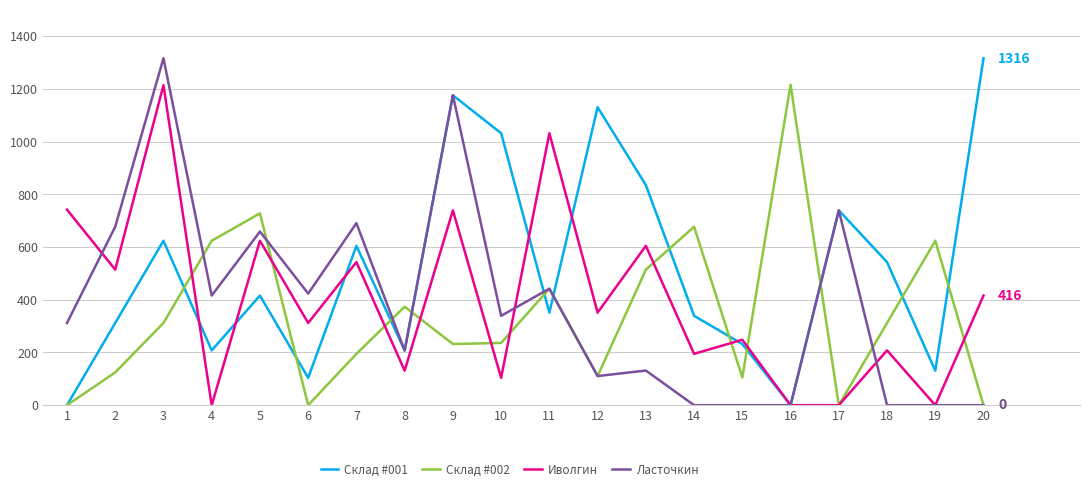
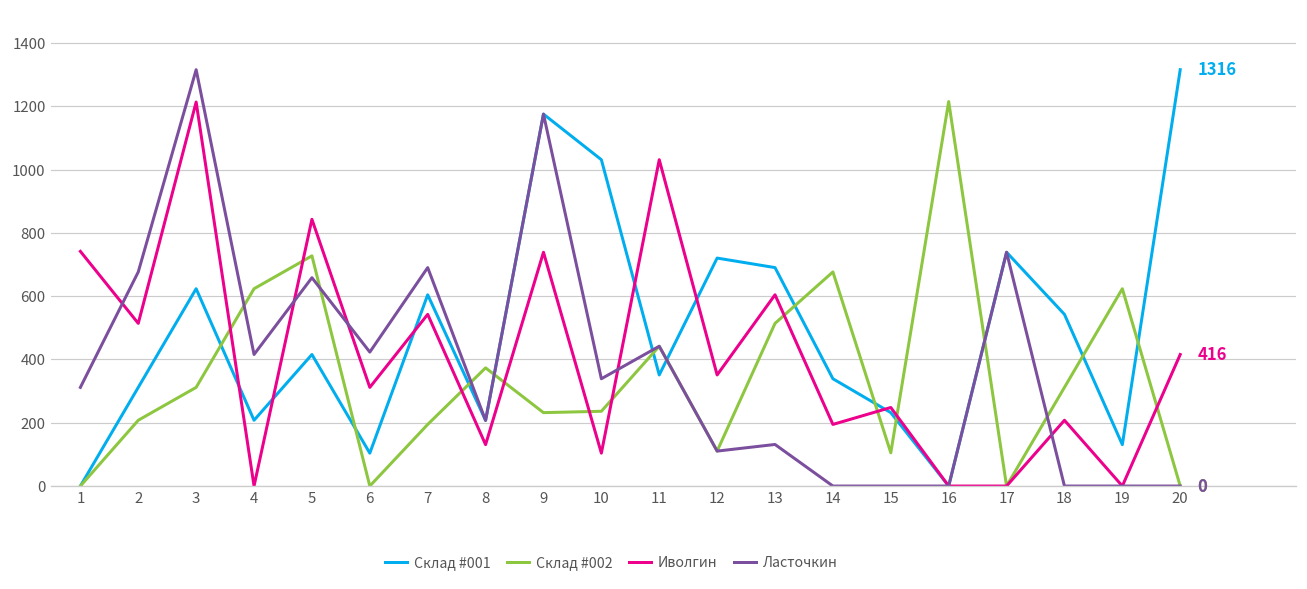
Склад #002, 2: 120 -> 210
Иволгин, 5: 620 -> 840
Склад #001, 12: 1130 -> 720
Склад #001, 13: 840 -> 690
